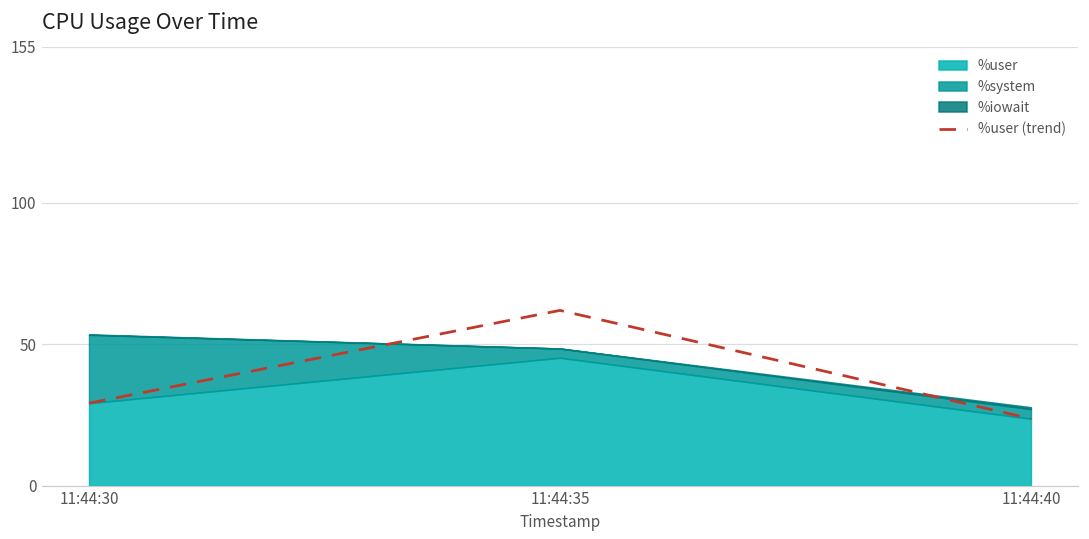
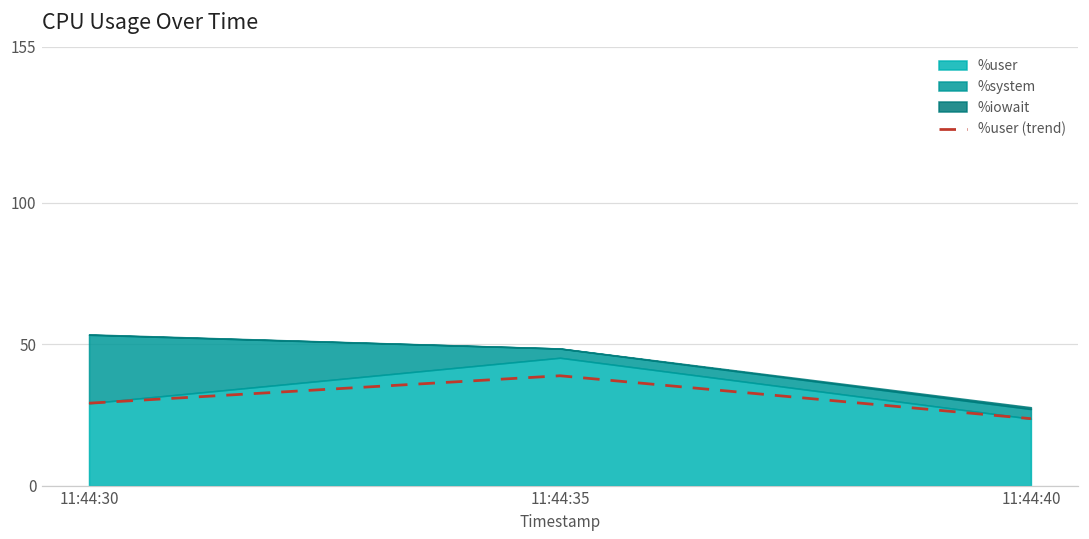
%user (trend), 11:44:35: 62 -> 39
